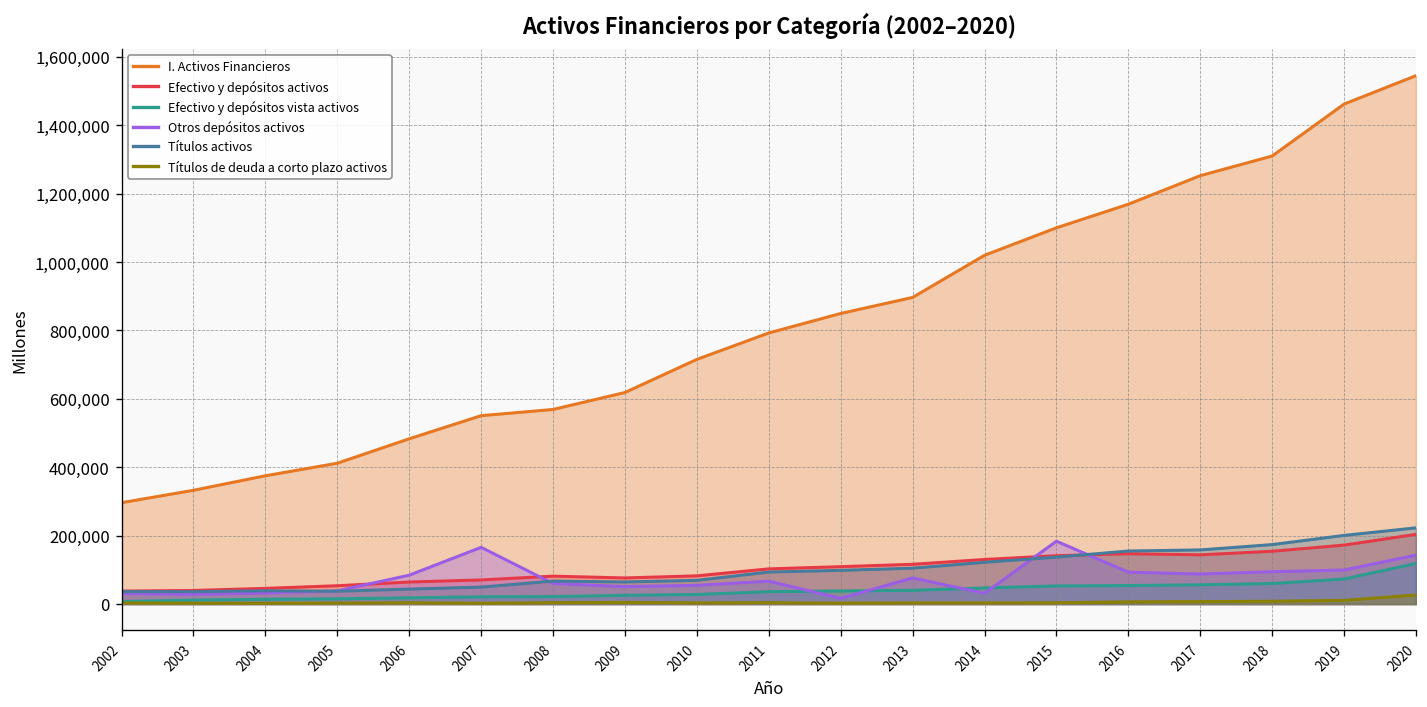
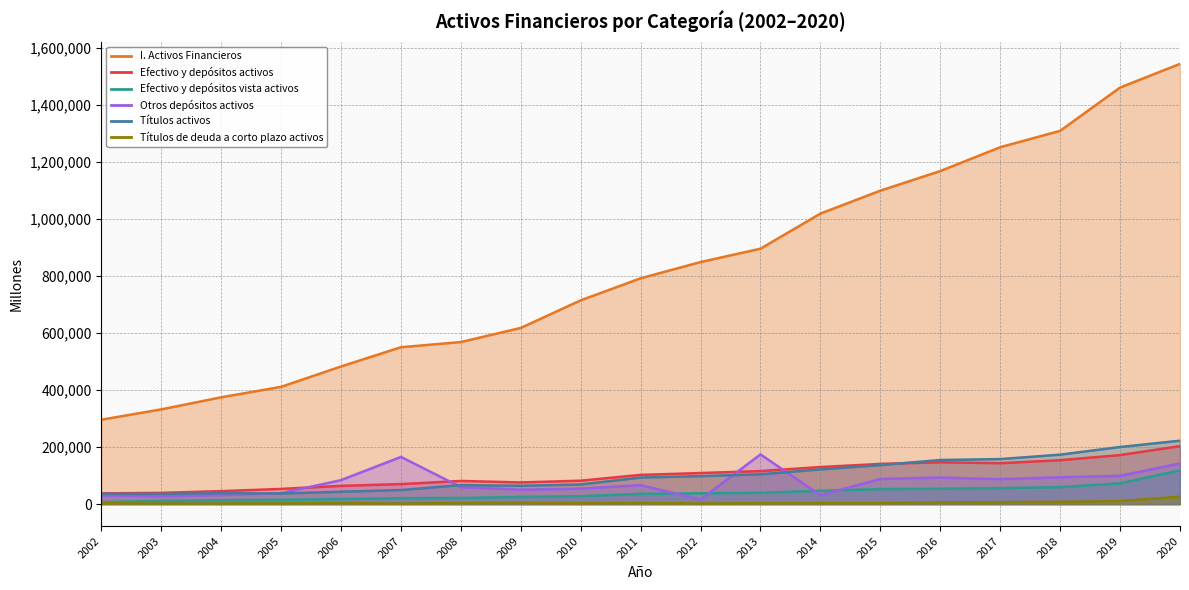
Otros depósitos activos, 2013: 80,000 -> 170,000
Otros depósitos activos, 2015: 180,000 -> 90,000
